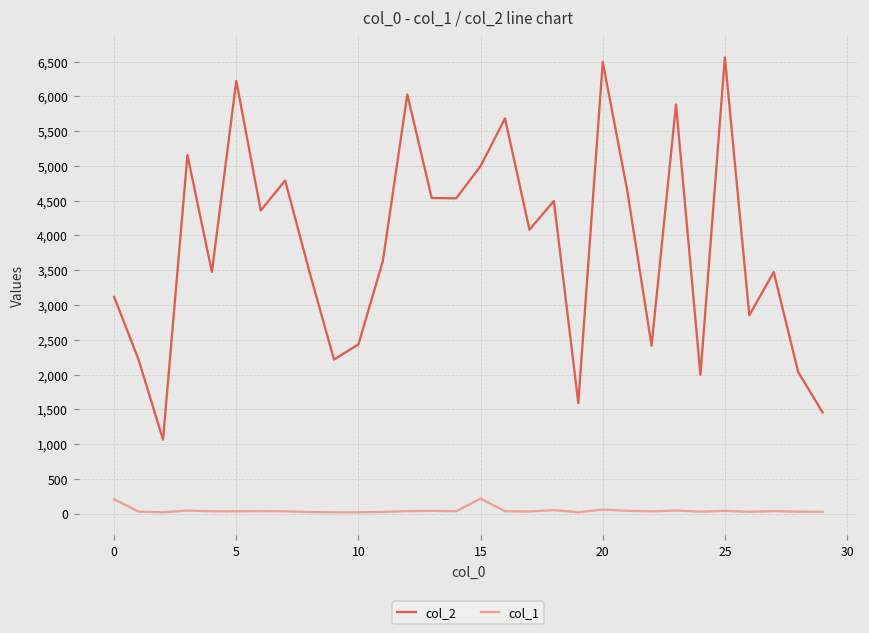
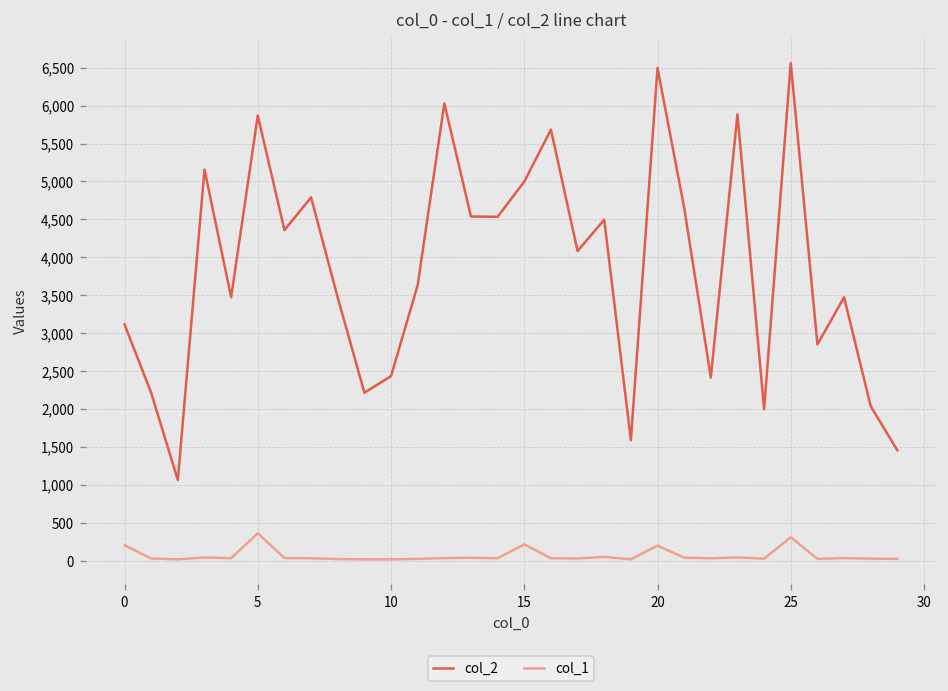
col_2, 5: 6,200 -> 5,900
col_1, 5: 0 -> 400
col_1, 20: 100 -> 200
col_1, 25: 0 -> 300
